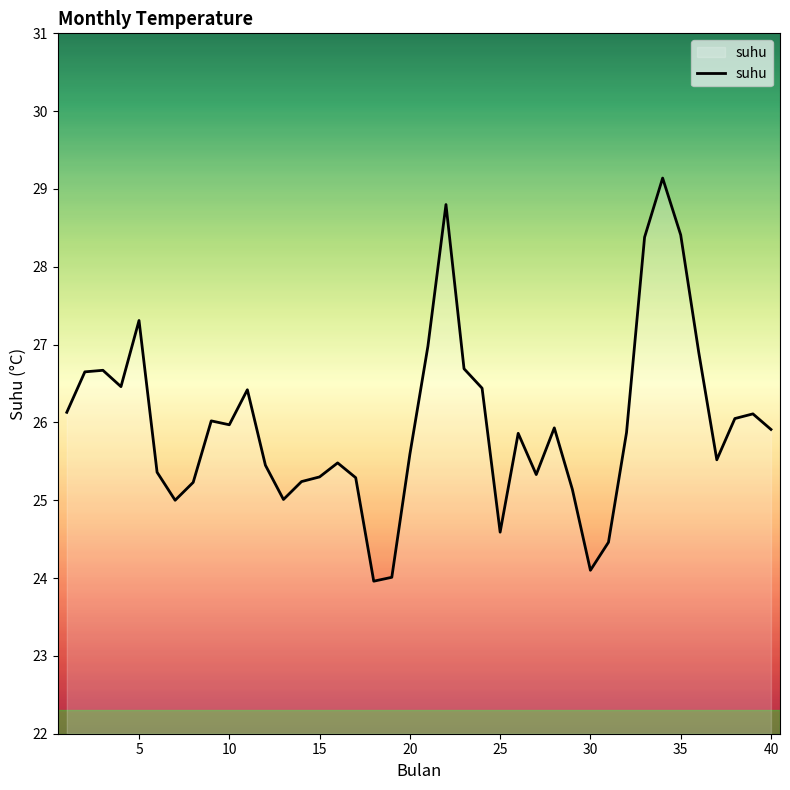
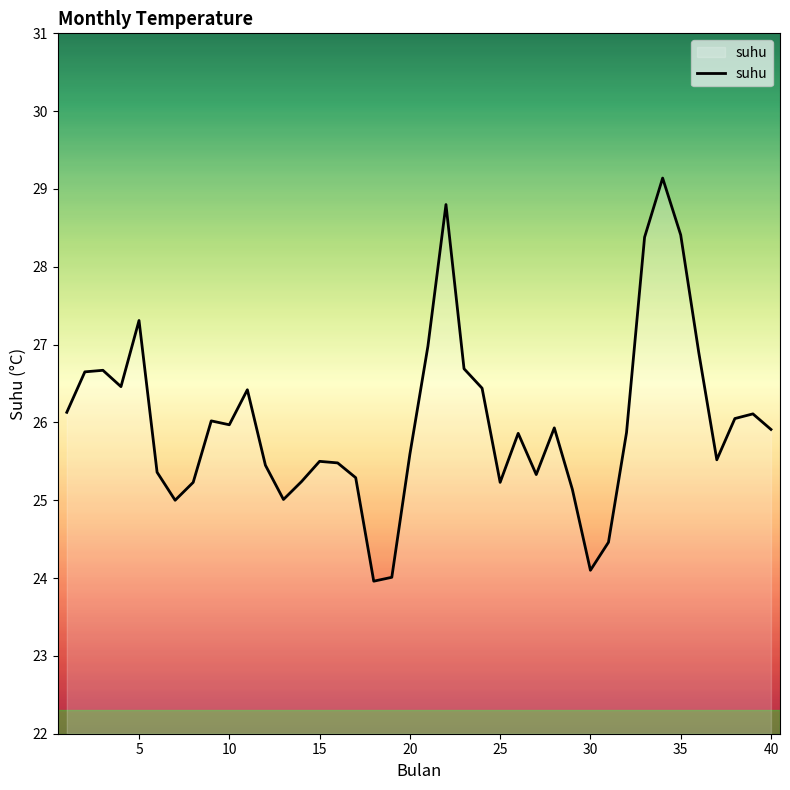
15: 25.3 -> 25.5
25: 24.6 -> 25.2
